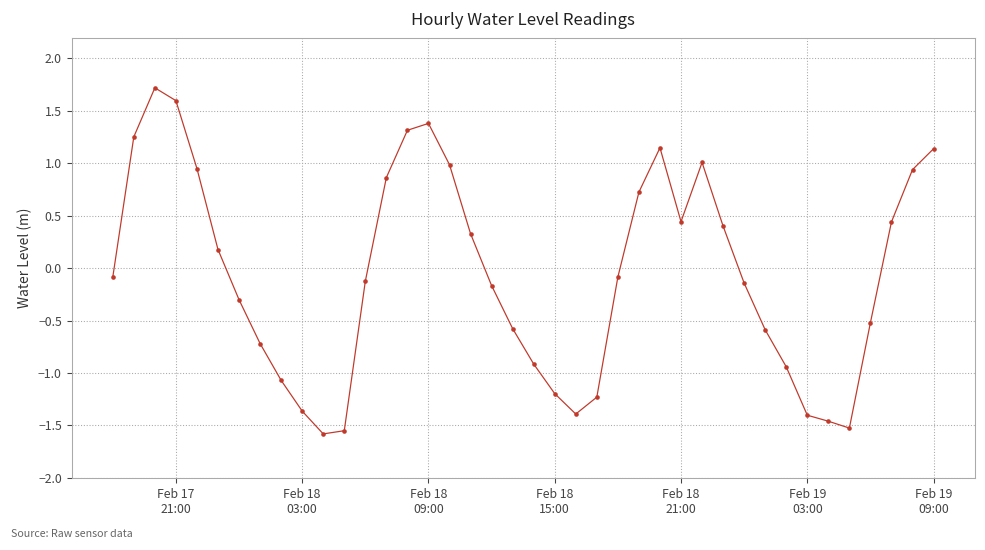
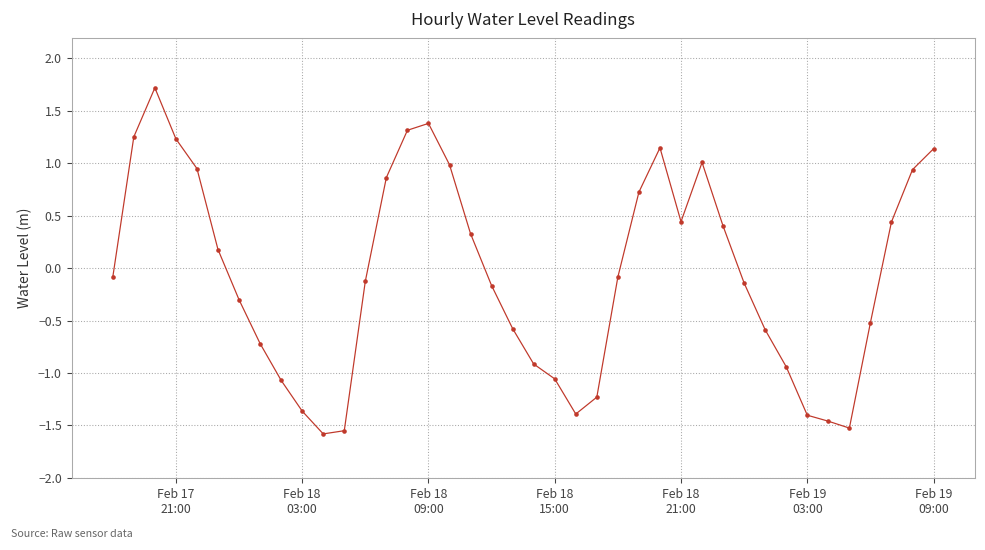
Feb 17 21:00: 1.6 -> 1.2
Feb 18 15:00: -1.2 -> -1.1
